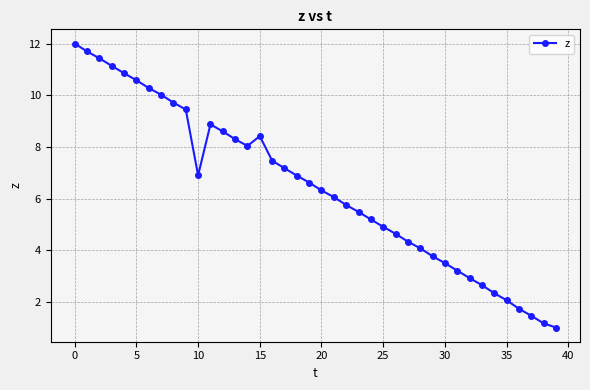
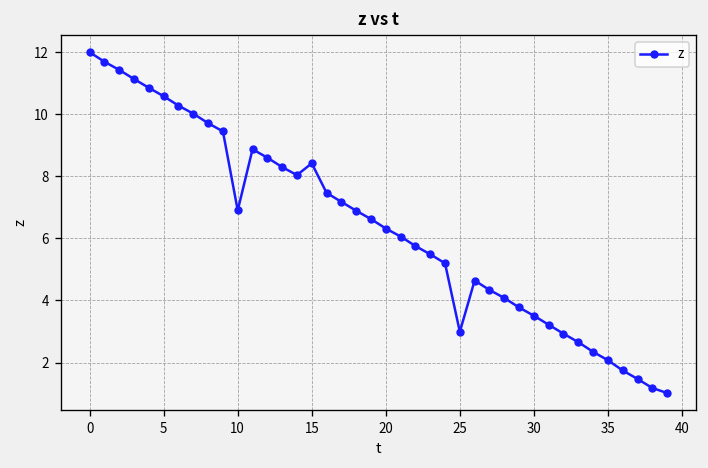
25: 4.9 -> 3.0
